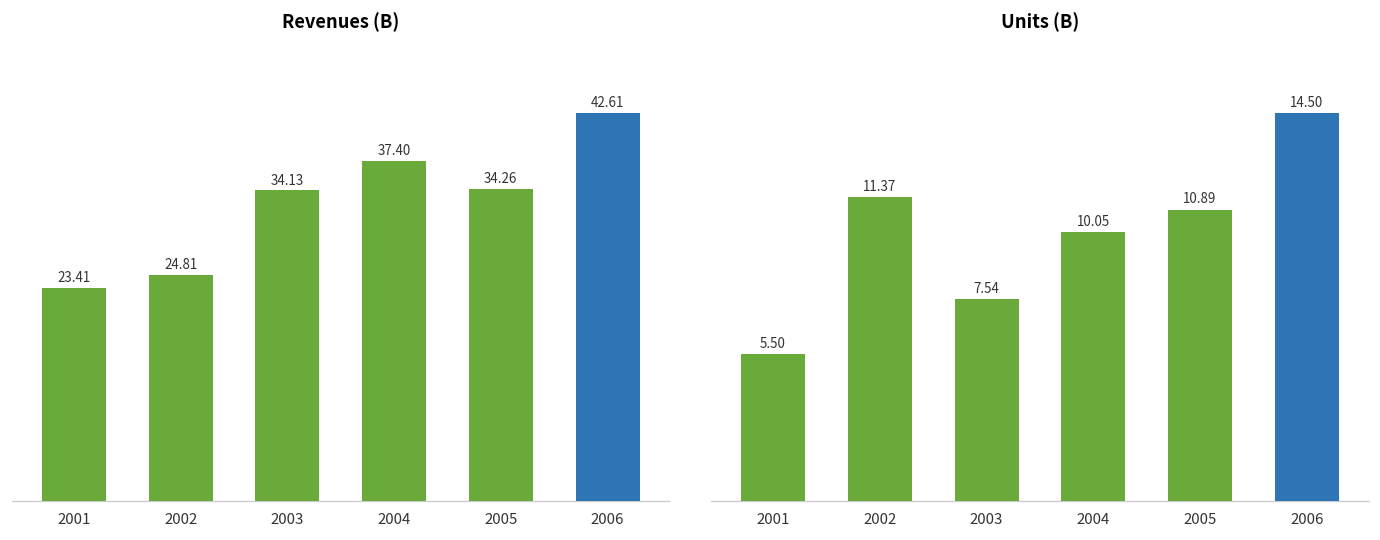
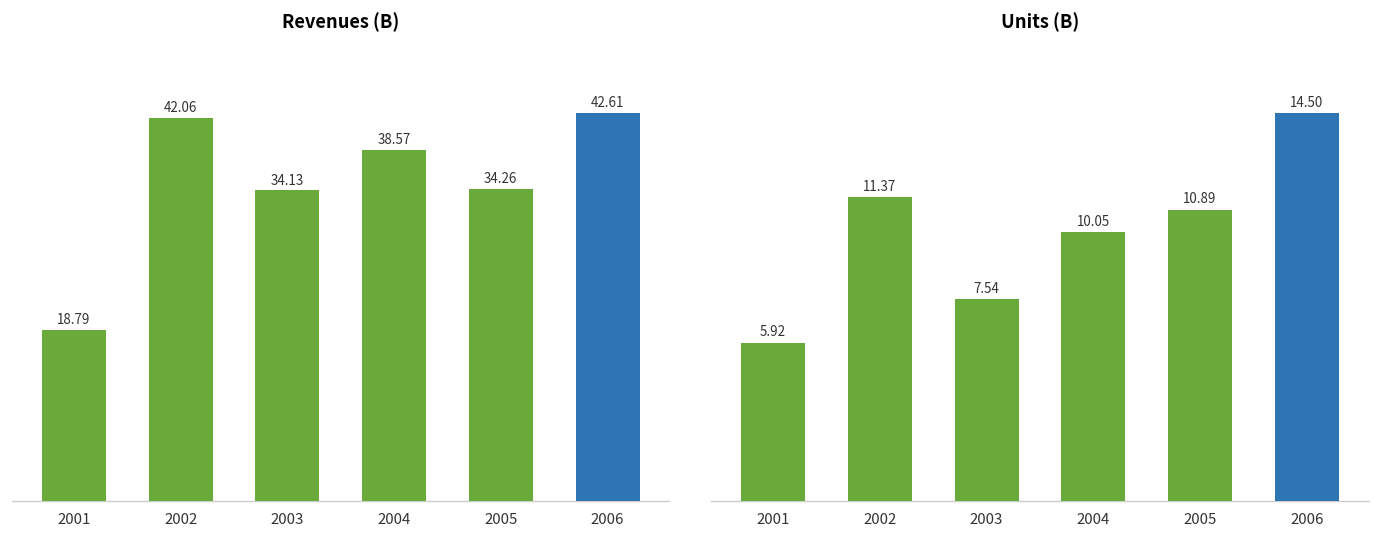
Revenues (B), 2001: 23.41 -> 18.79
Revenues (B), 2002: 24.81 -> 42.06
Revenues (B), 2004: 37.40 -> 38.57
Units (B), 2001: 5.50 -> 5.92
